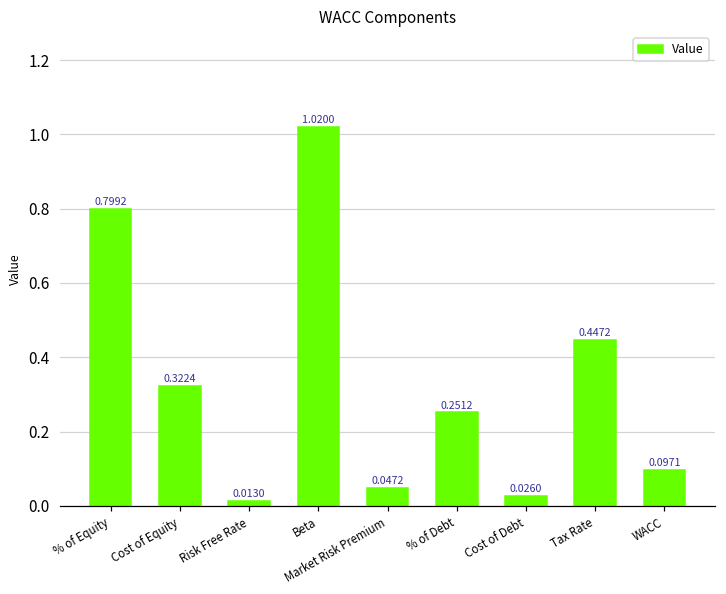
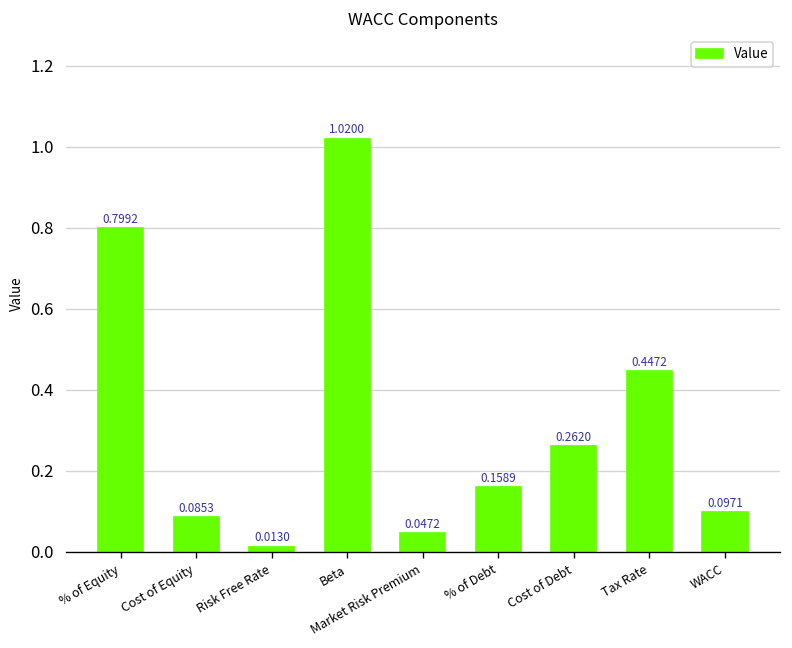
Cost of Equity: 0.3224 -> 0.0853
% of Debt: 0.2512 -> 0.1589
Cost of Debt: 0.0260 -> 0.2620
